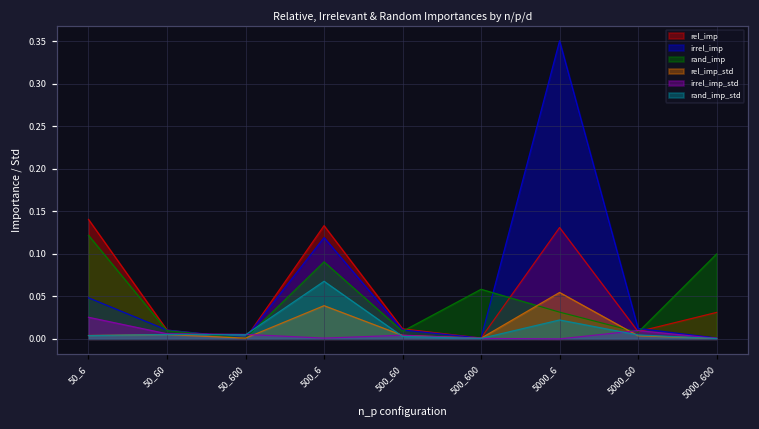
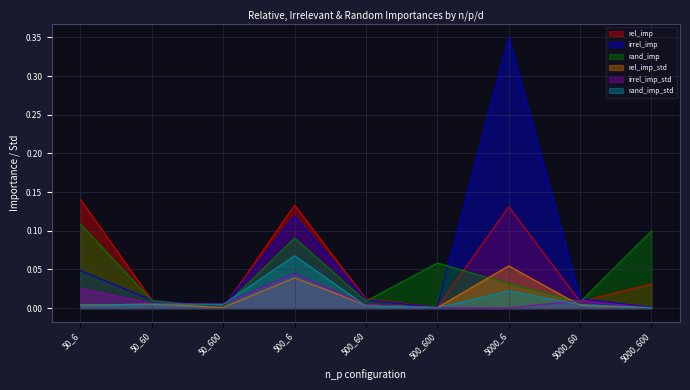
rand_imp, 50_6: 0.12 -> 0.11
irrel_imp_std, 500_6: 0.00 -> 0.05
